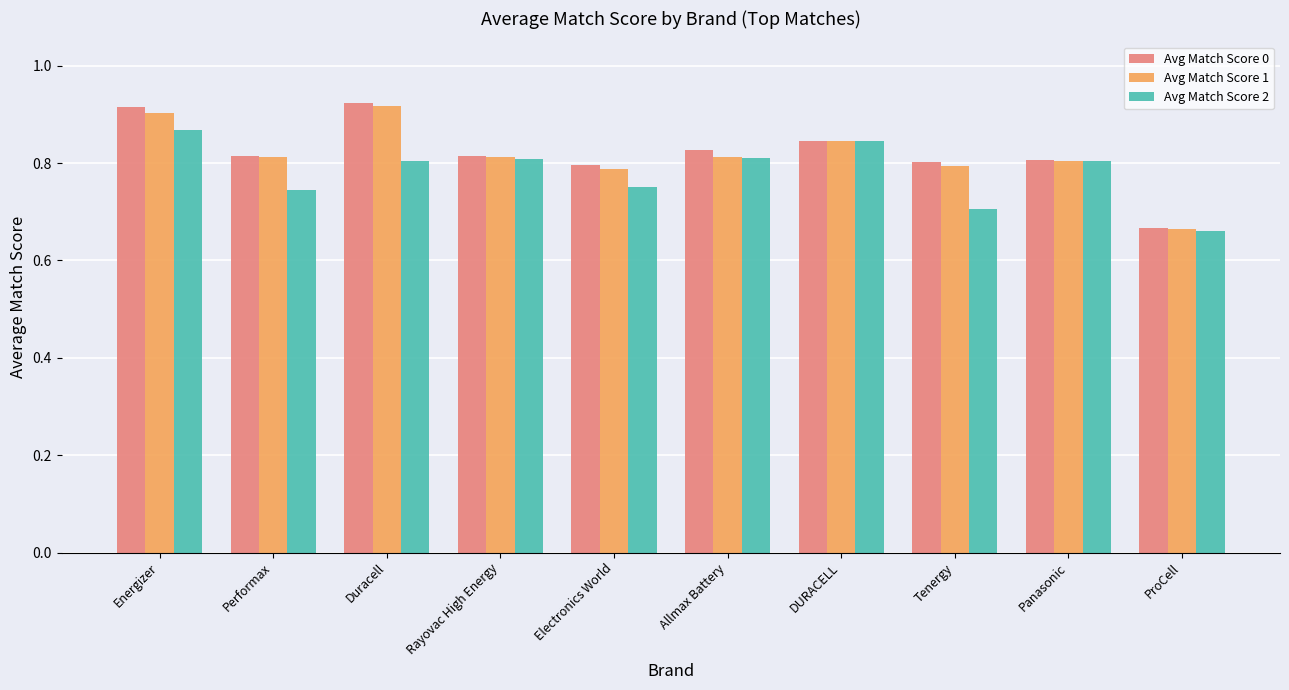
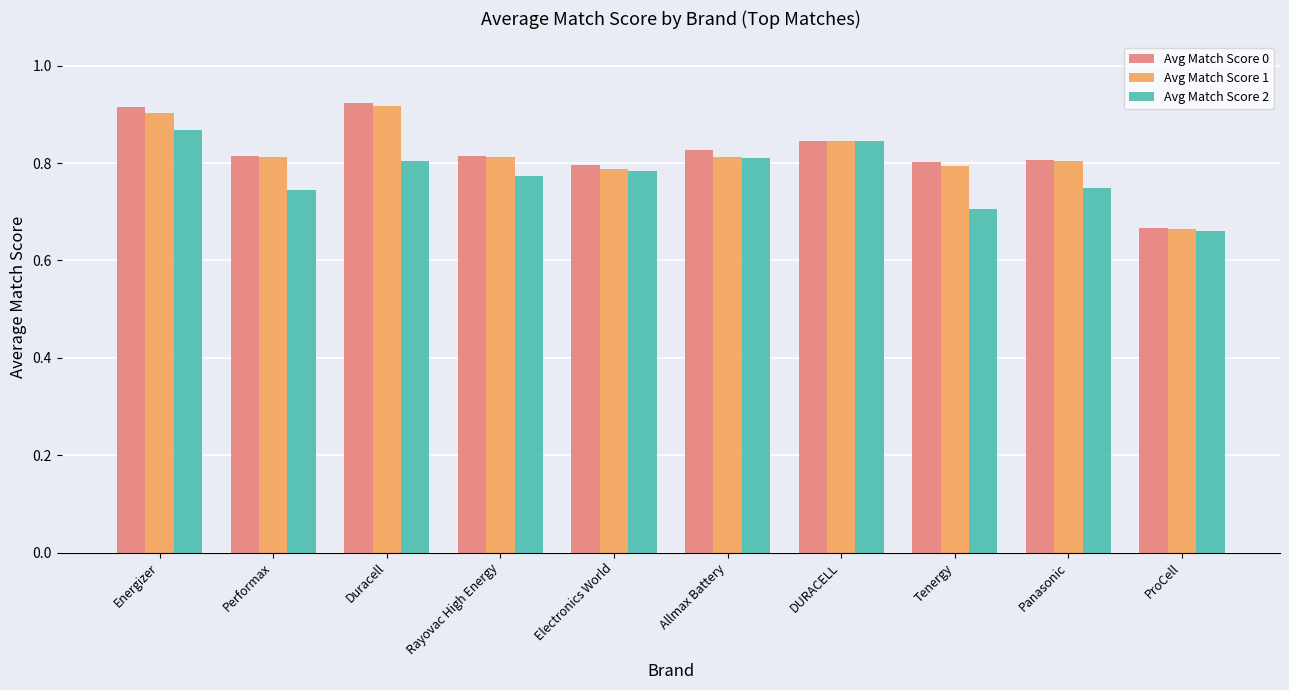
Avg Match Score 2, Rayovac High Energy: 0.81 -> 0.77
Avg Match Score 2, Electronics World: 0.75 -> 0.78
Avg Match Score 2, Panasonic: 0.80 -> 0.75
